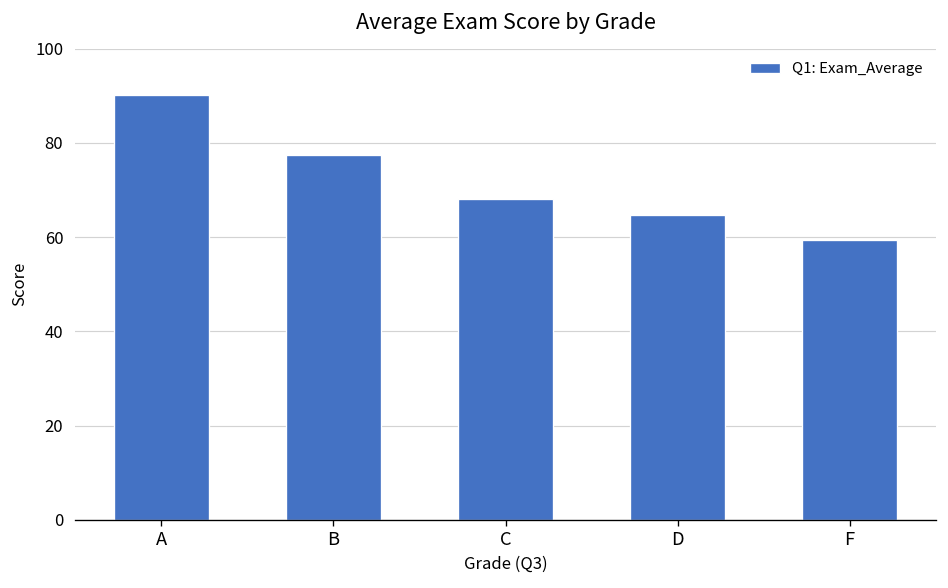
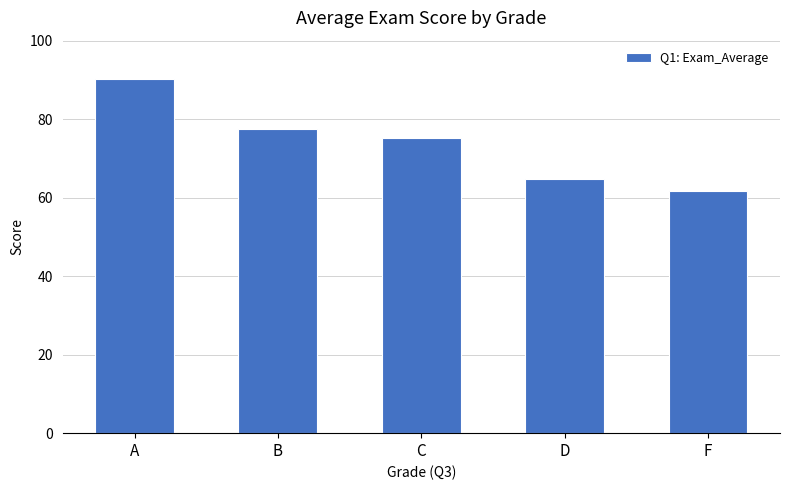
C: 68 -> 75
F: 60 -> 62
